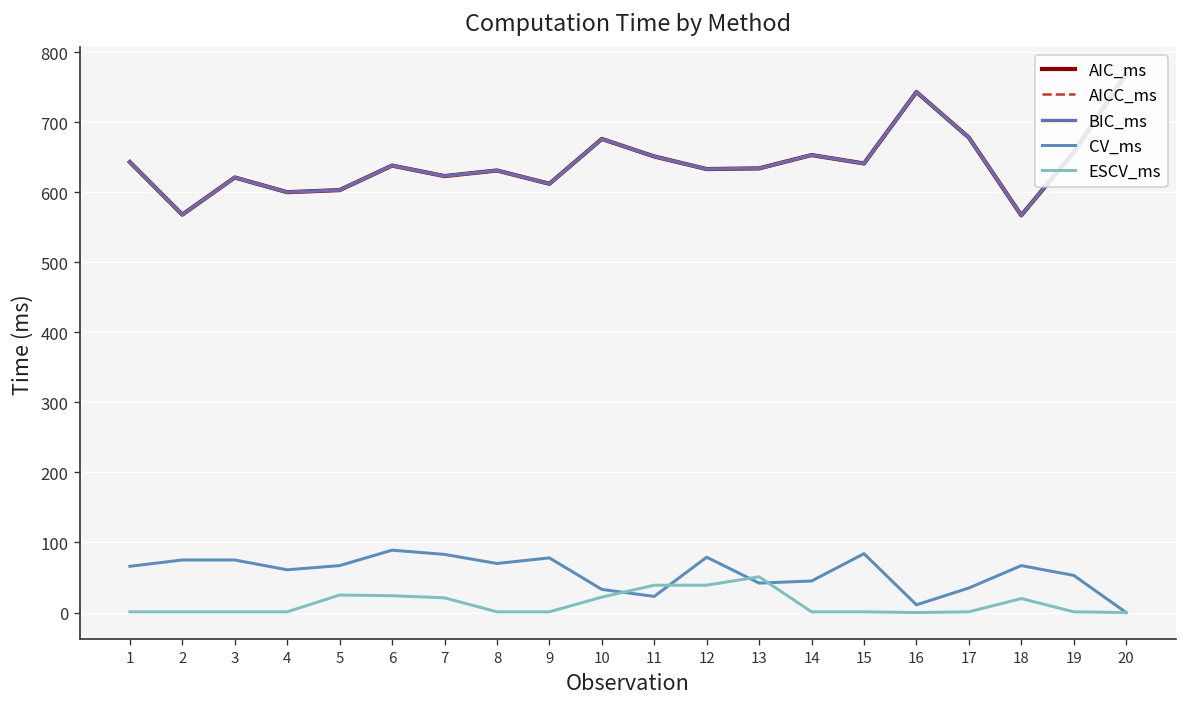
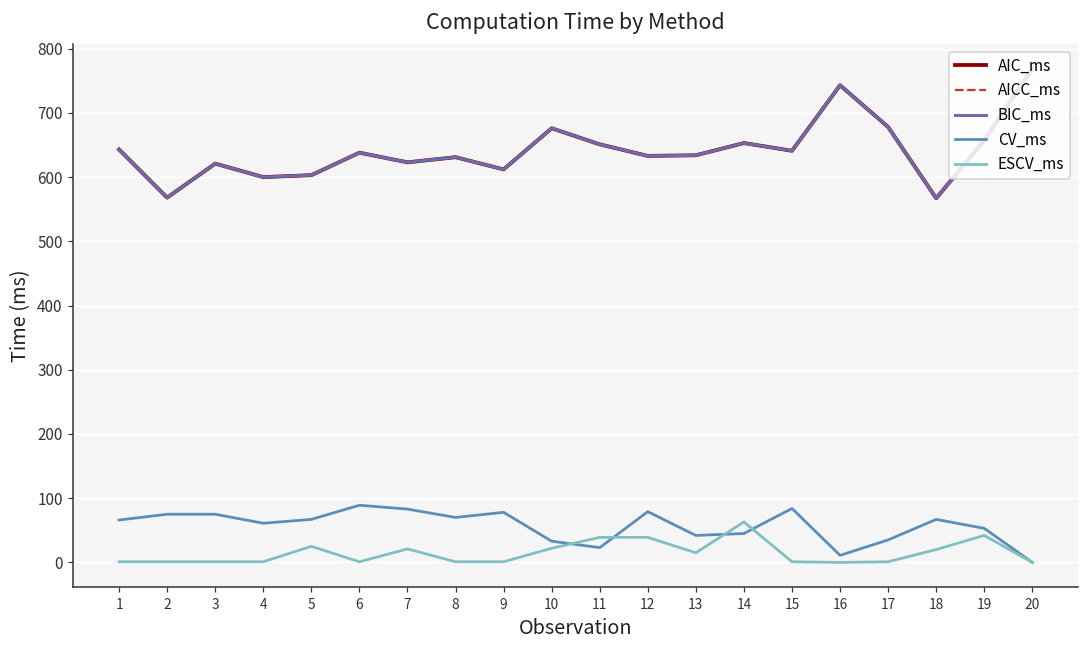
ESCV_ms, 6: 20 -> 0
ESCV_ms, 13: 50 -> 20
ESCV_ms, 14: 0 -> 60
ESCV_ms, 19: 0 -> 40
